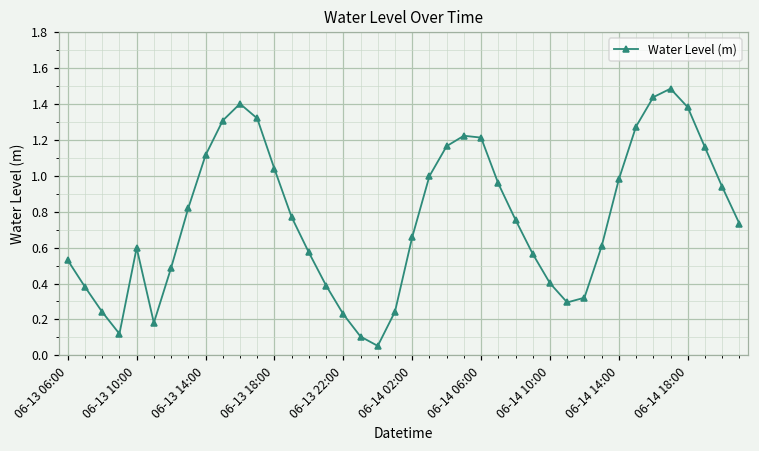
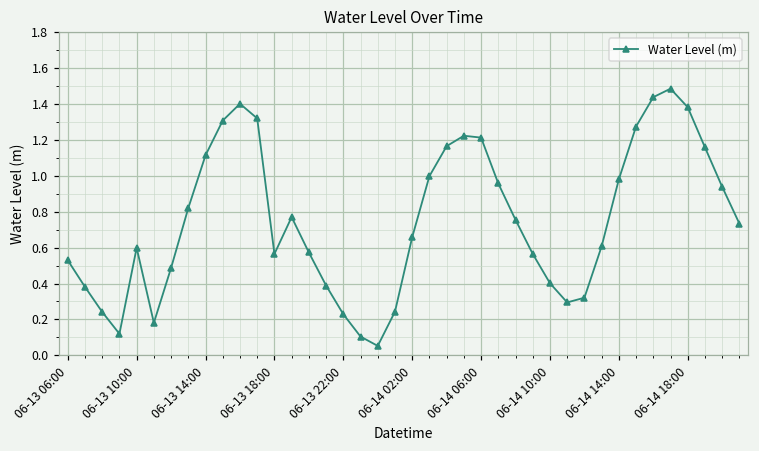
06-13 18:00: 1.04 -> 0.56
